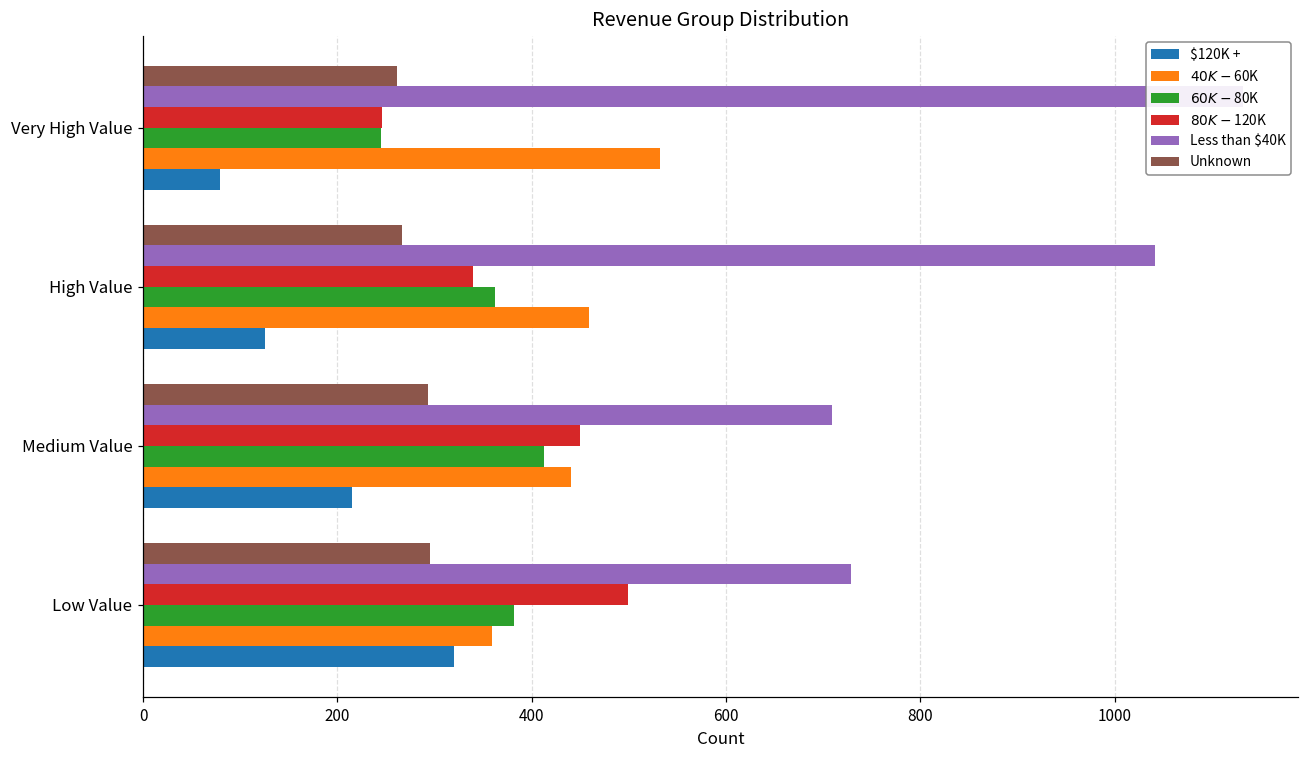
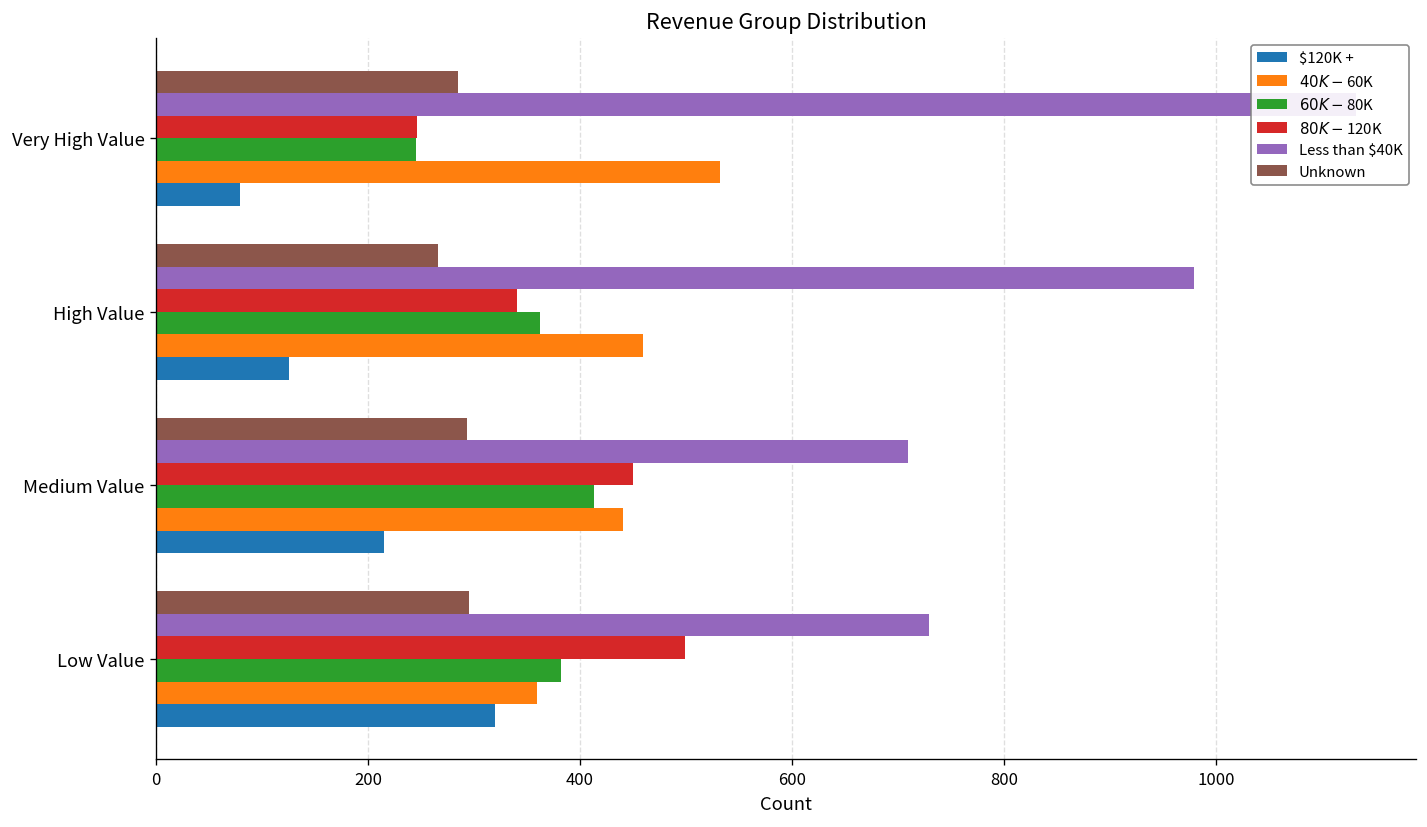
Unknown, Very High Value: 260 -> 290
Less than $40K, High Value: 1040 -> 980
